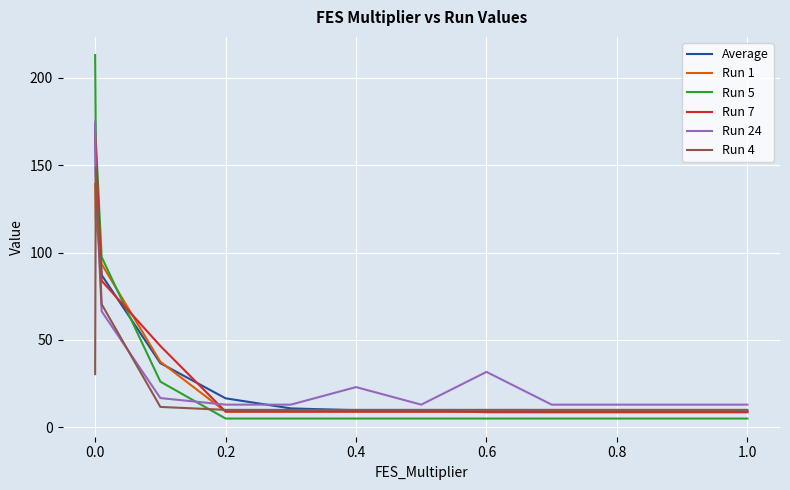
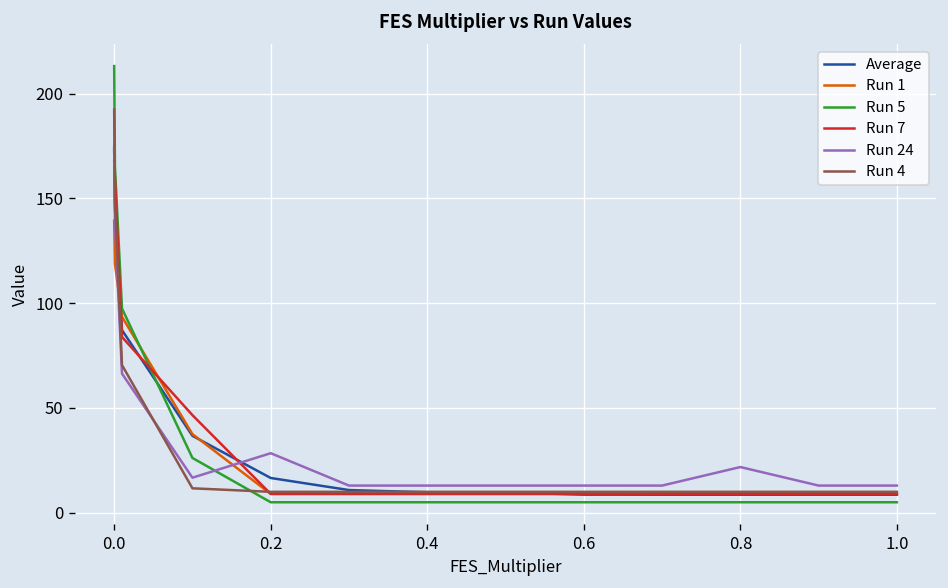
Run 4, 0.0: 30 -> 192
Run 24, 0.2: 13 -> 28
Run 24, 0.4: 23 -> 13
Run 24, 0.6: 32 -> 13
Run 24, 0.8: 13 -> 22
